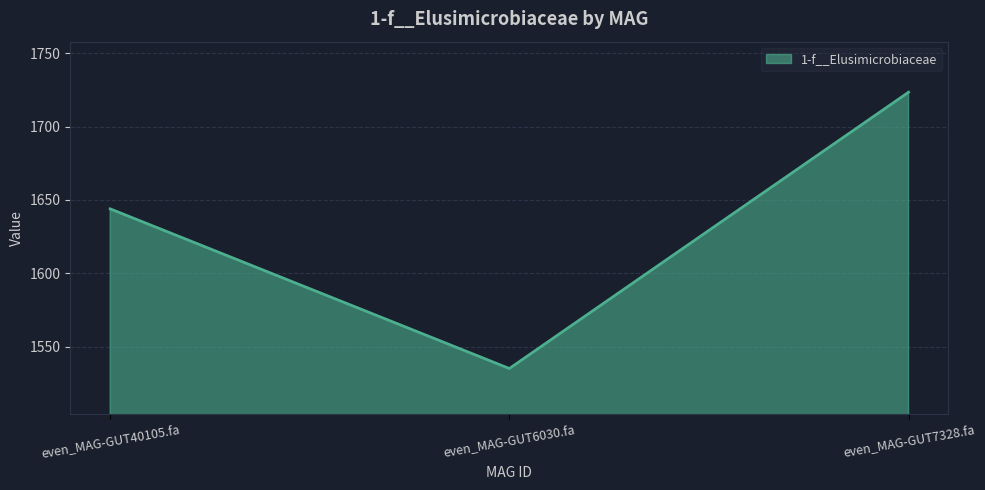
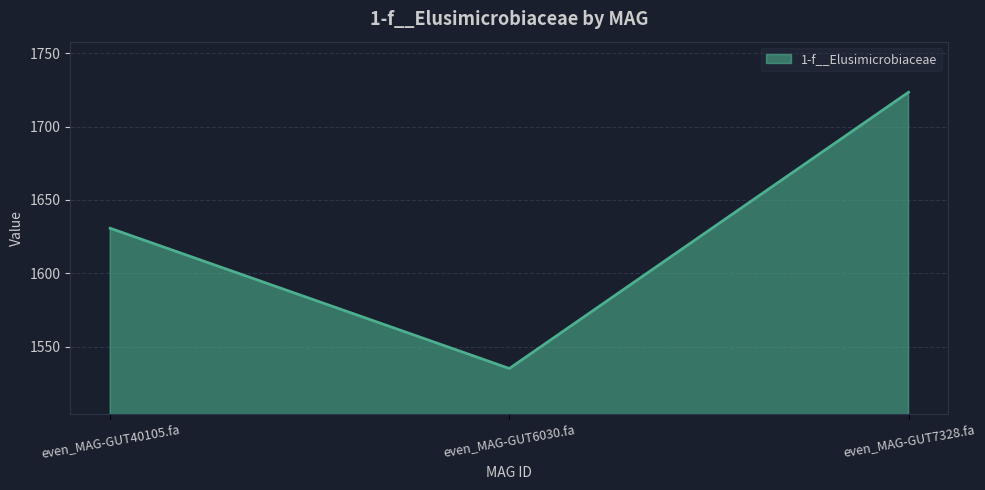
even_MAG-GUT40105.fa: 1644 -> 1631
